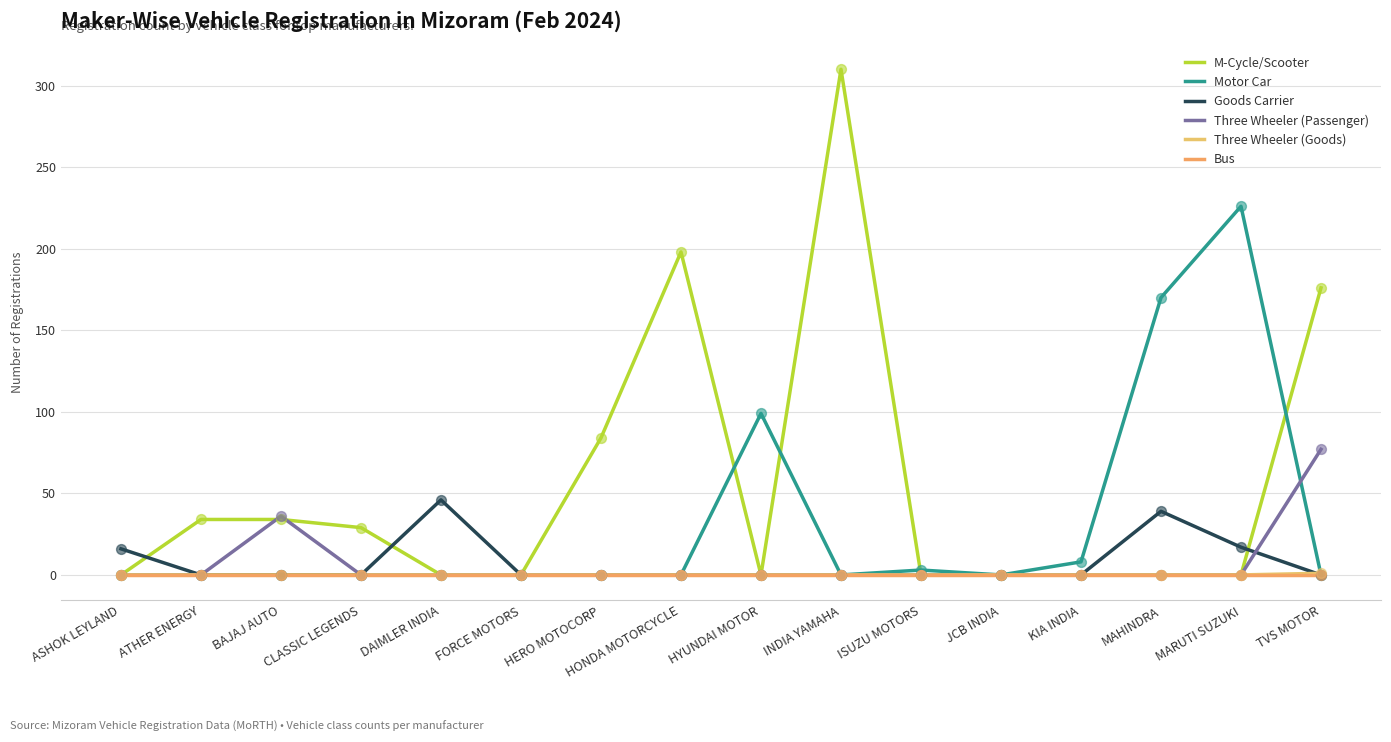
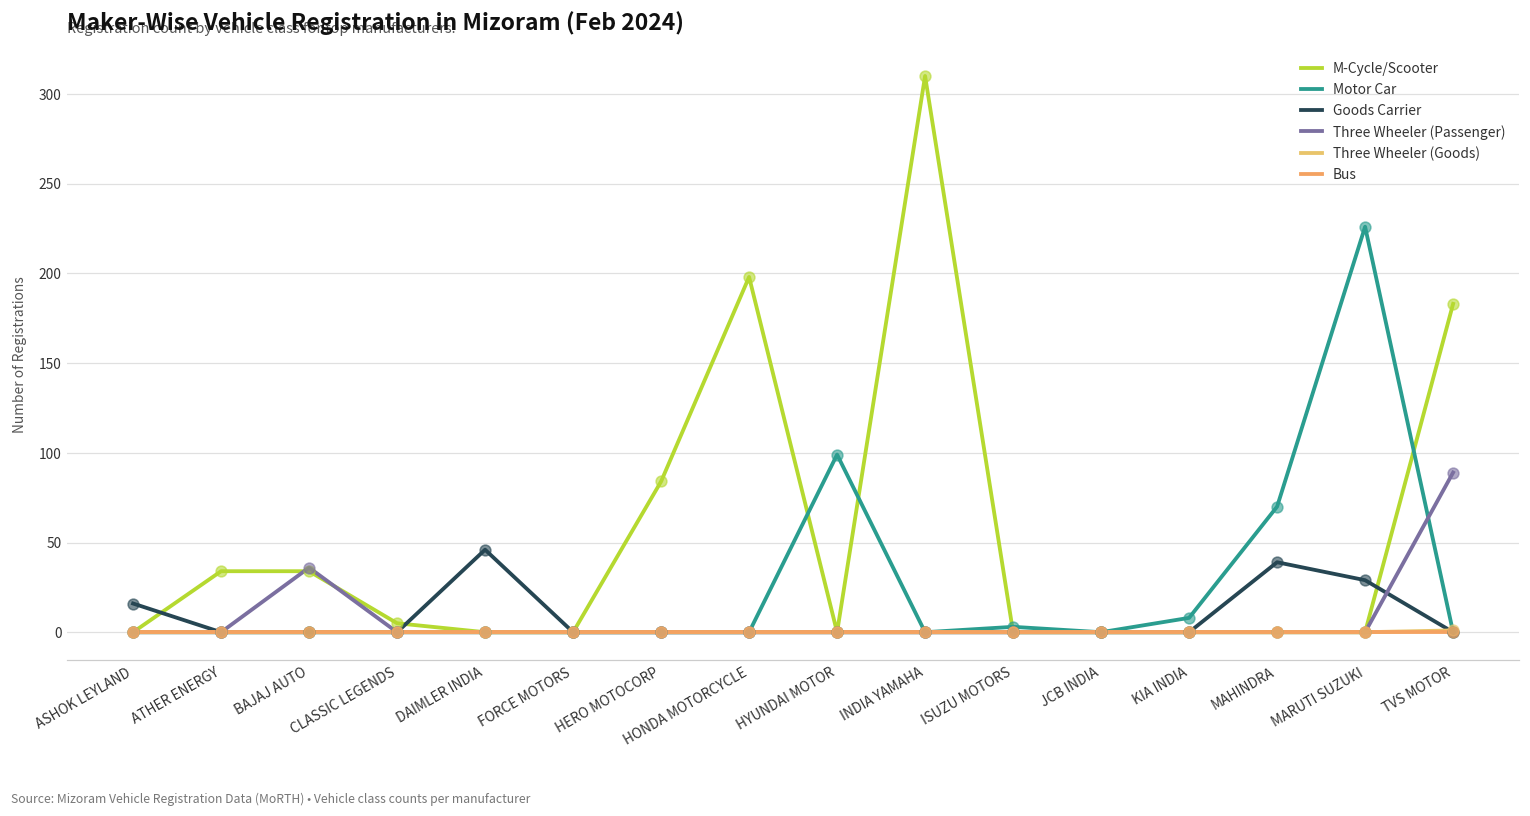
M-Cycle/Scooter, CLASSIC LEGENDS: 29 -> 5
Motor Car, MAHINDRA: 170 -> 70
Goods Carrier, MARUTI SUZUKI: 17 -> 29
M-Cycle/Scooter, TVS MOTOR: 176 -> 183
Three Wheeler (Passenger), TVS MOTOR: 77 -> 89
